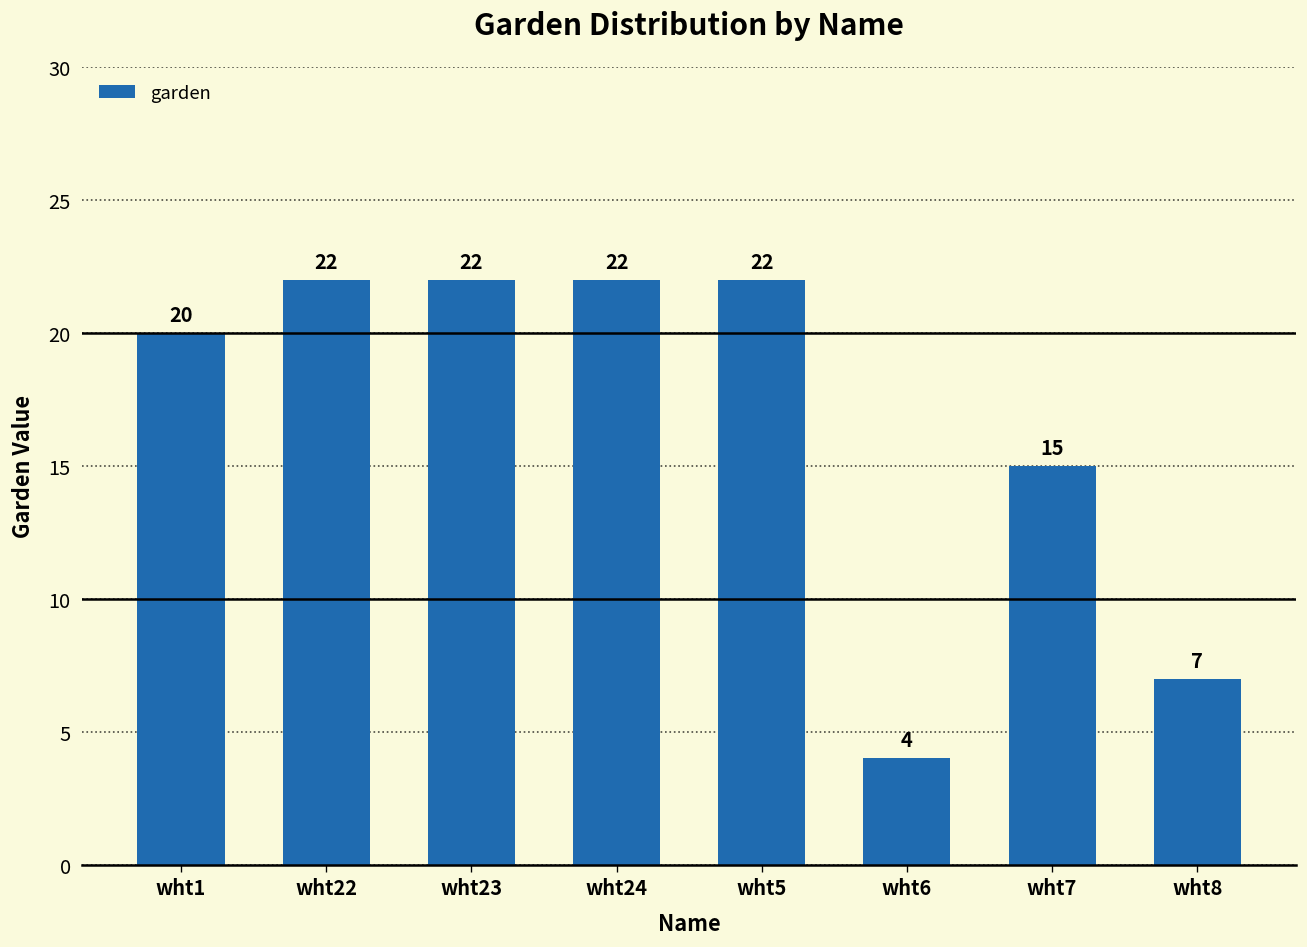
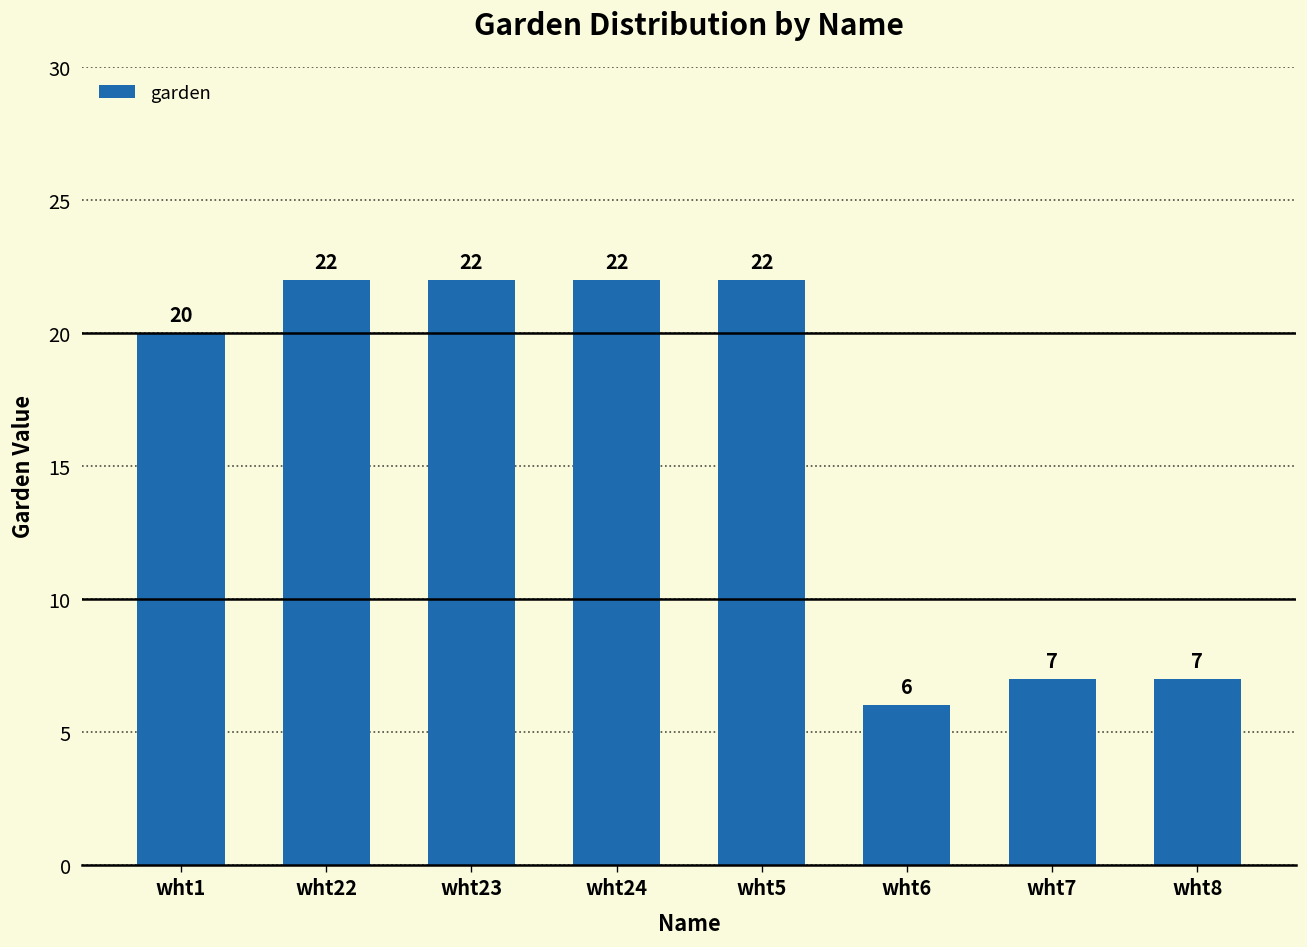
wht6: 4 -> 6
wht7: 15 -> 7
